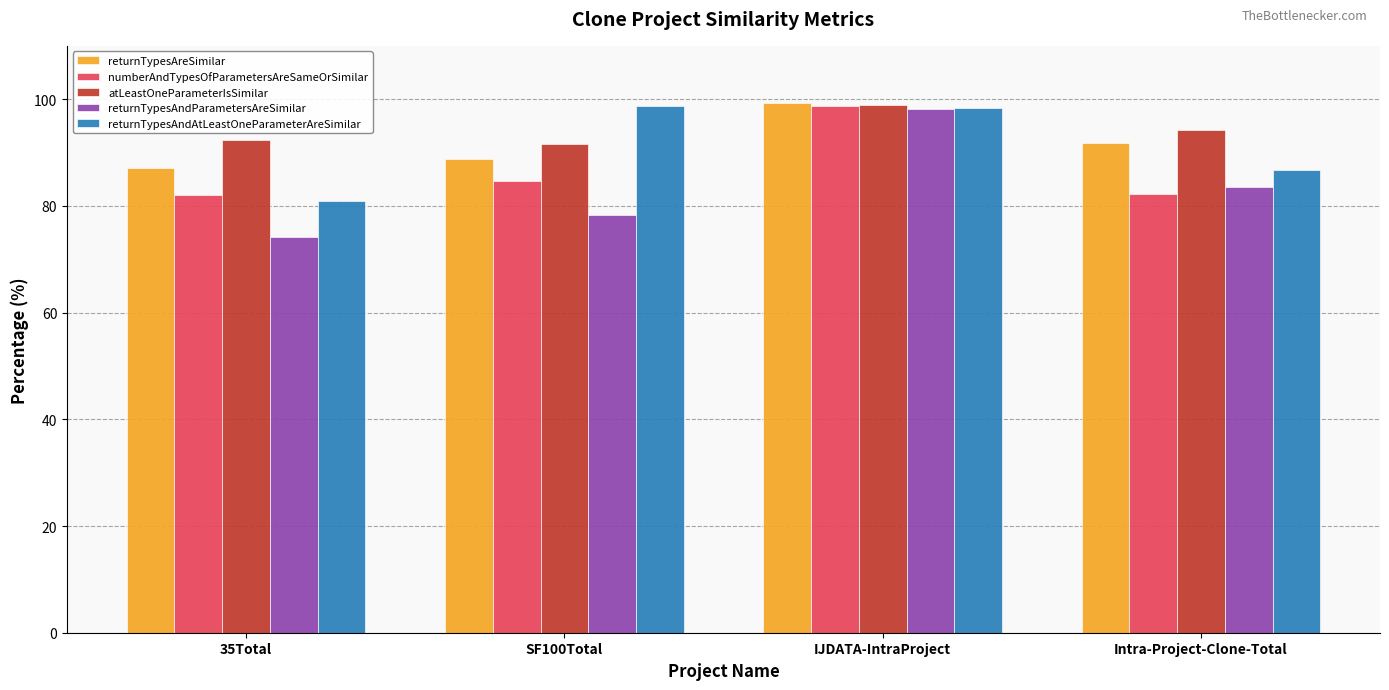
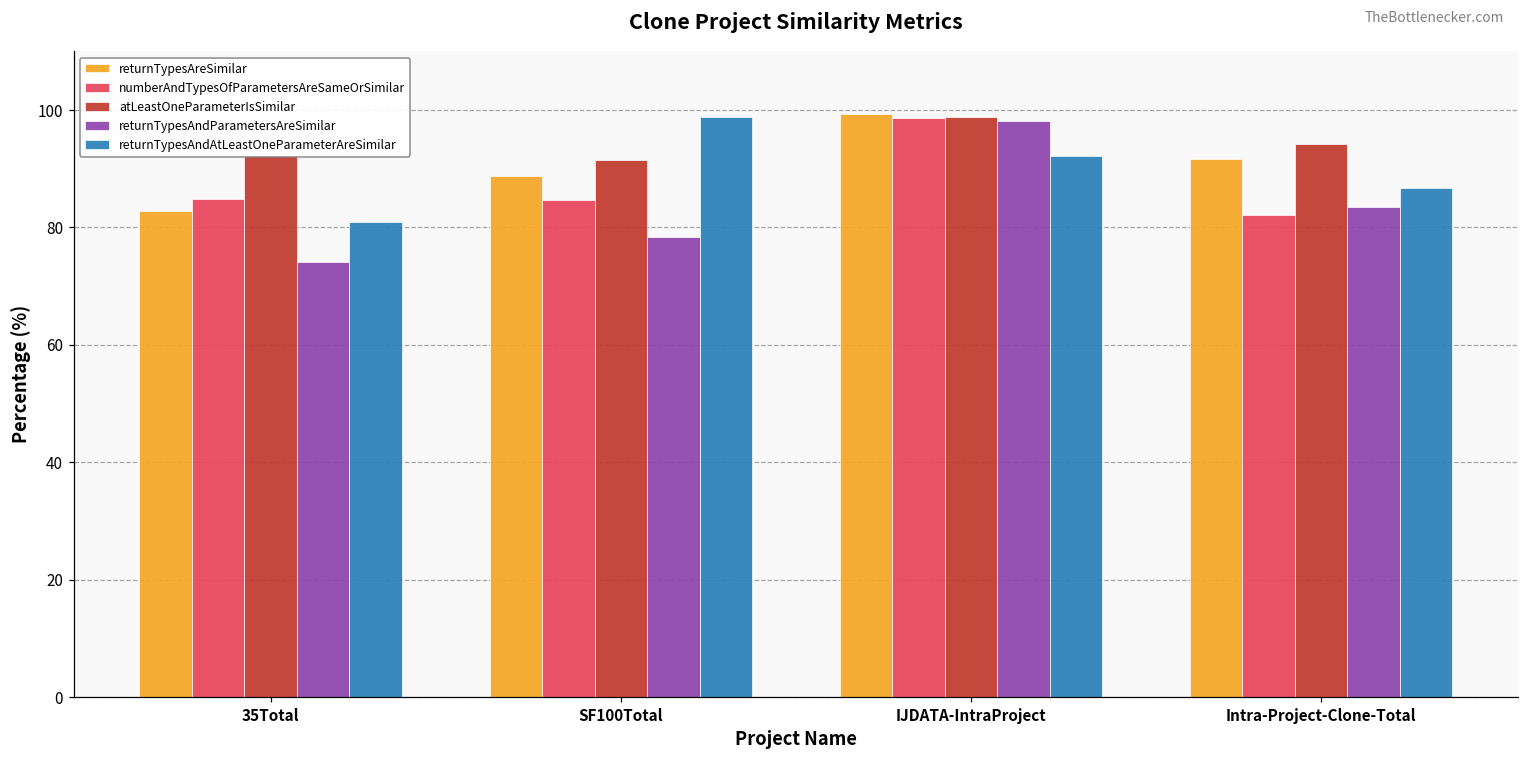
returnTypesAreSimilar, 35Total: 87 -> 83
numberAndTypesOfParametersAreSameOrSimilar, 35Total: 82 -> 85
returnTypesAndAtLeastOneParameterAreSimilar, IJDATA-IntraProject: 98 -> 92
